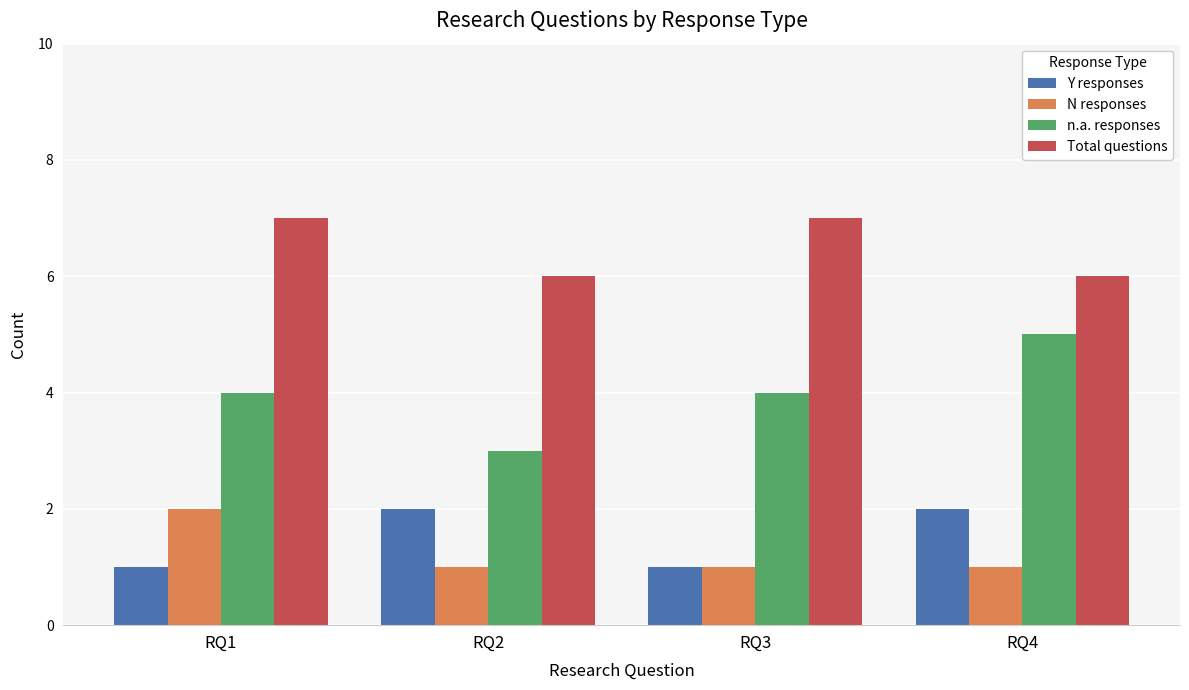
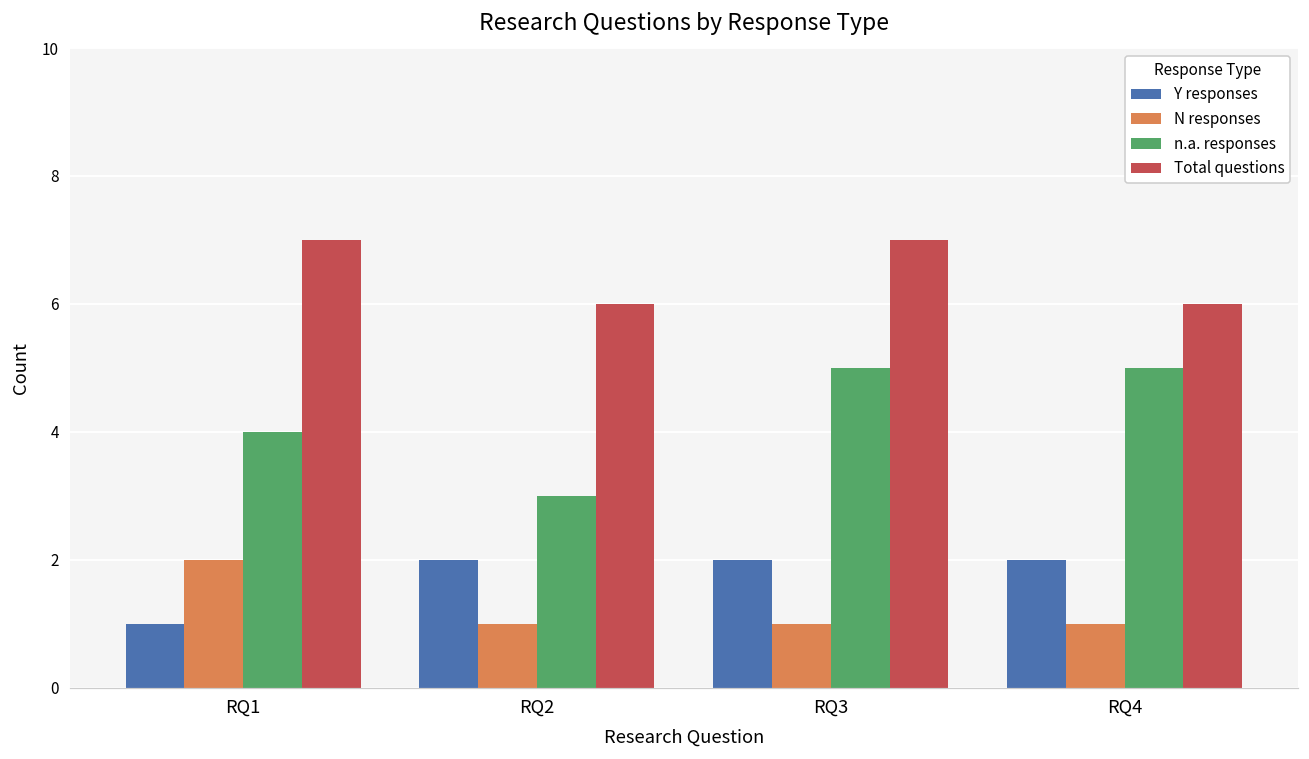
Y responses, RQ3: 1 -> 2
n.a. responses, RQ3: 4 -> 5
